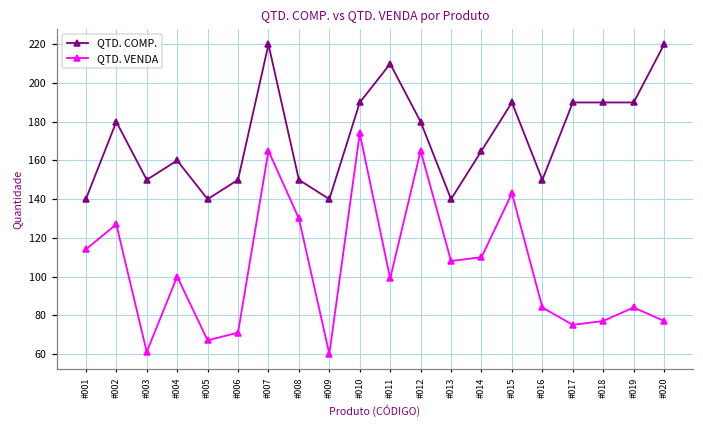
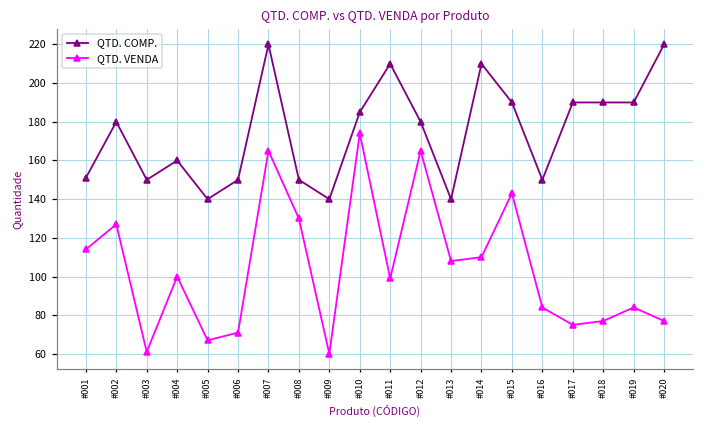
QTD. COMP., #001: 140 -> 151
QTD. COMP., #010: 190 -> 185
QTD. COMP., #014: 165 -> 210
